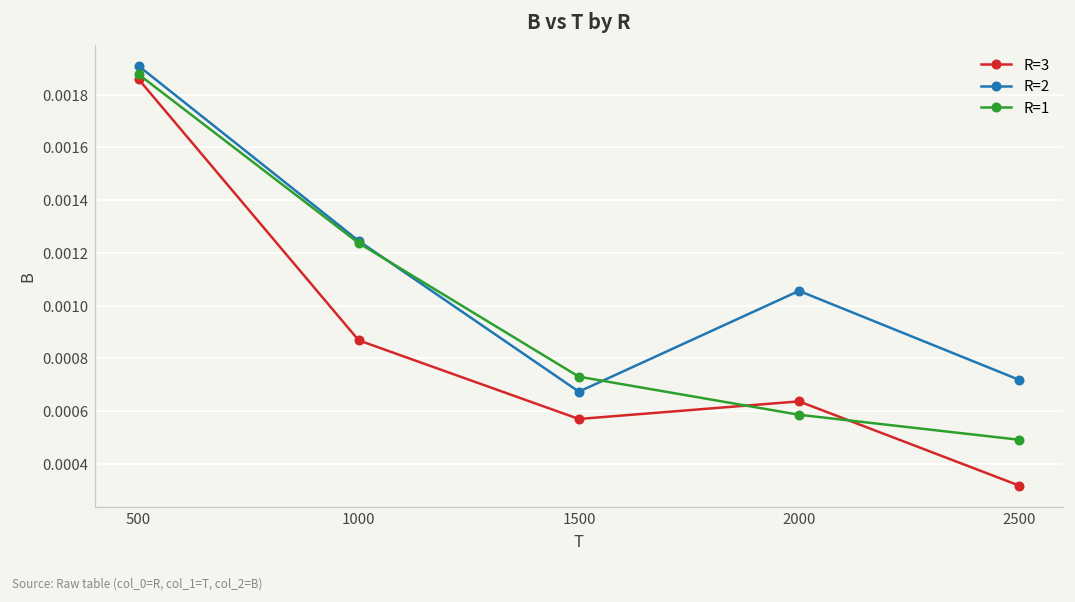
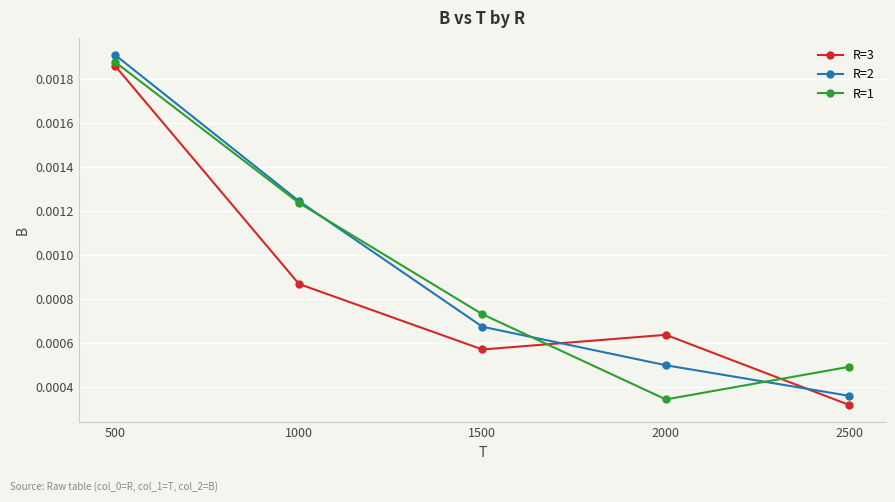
R=2, 2000: 0.00106 -> 0.00050
R=1, 2000: 0.00059 -> 0.00034
R=2, 2500: 0.00072 -> 0.00036
